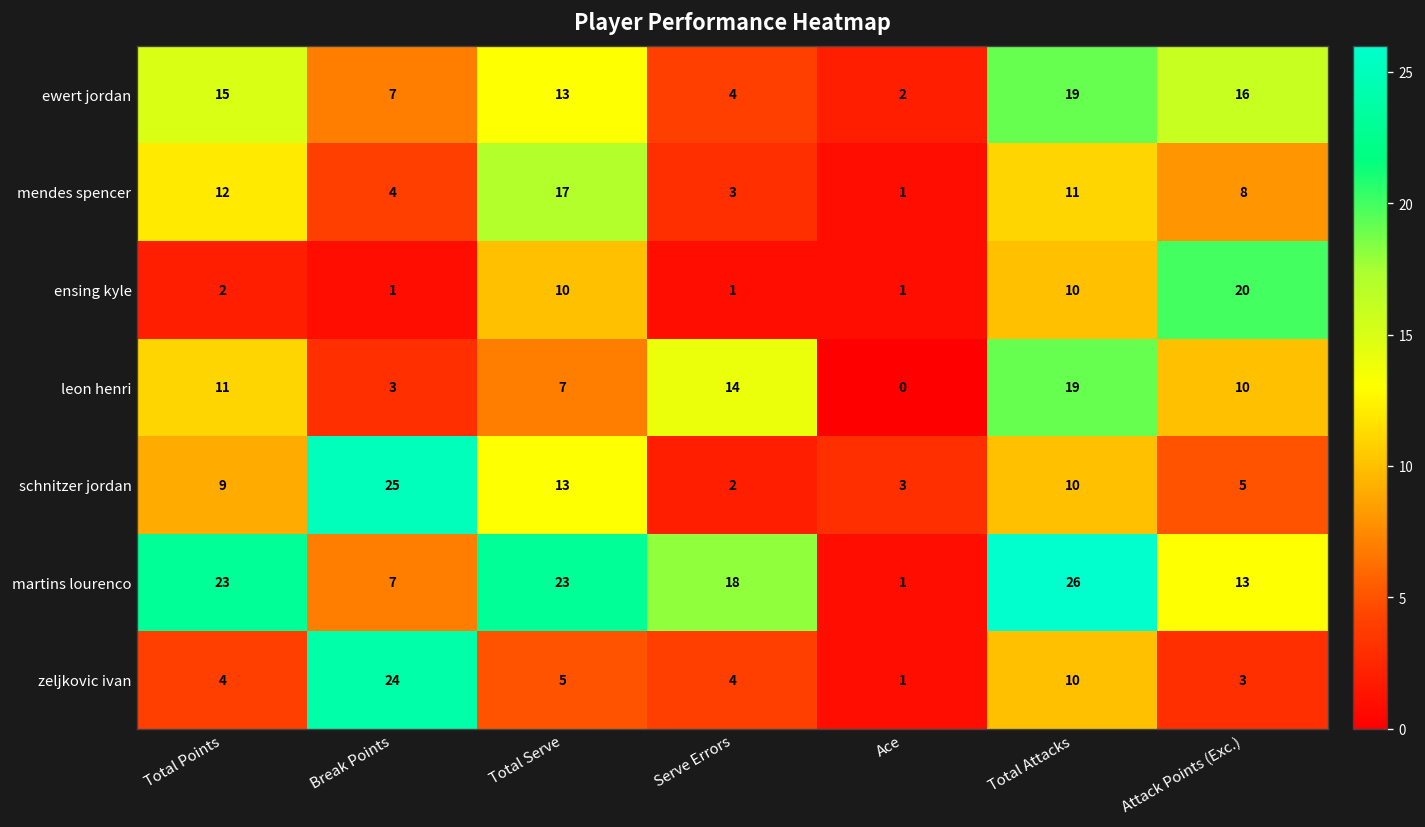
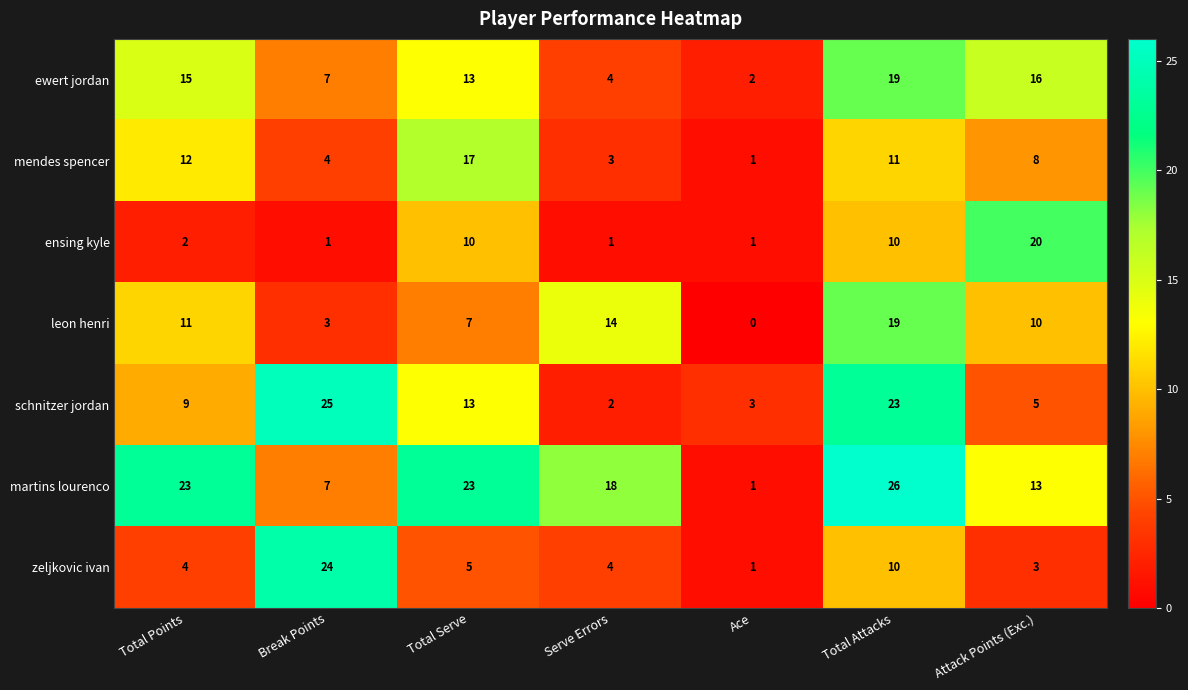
schnitzer jordan, Total Attacks: 10 -> 23
